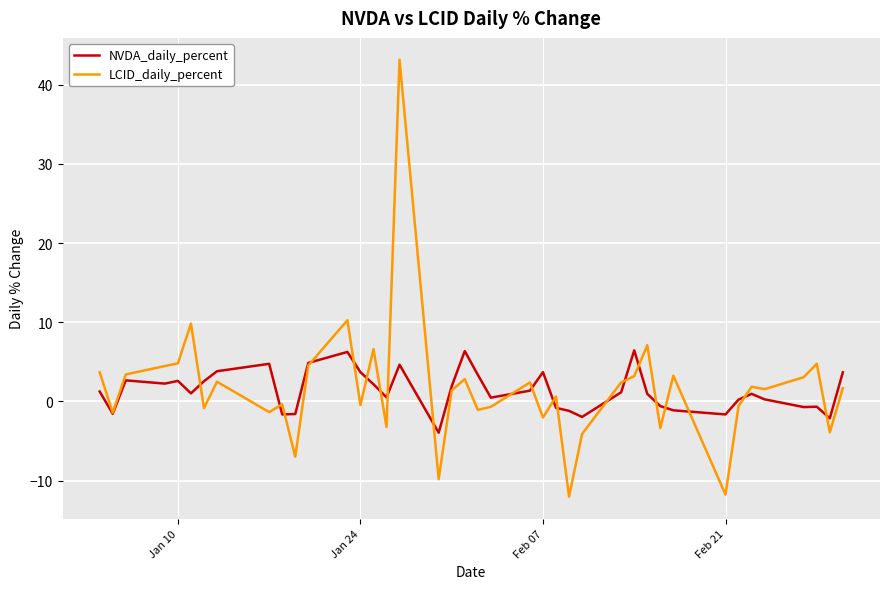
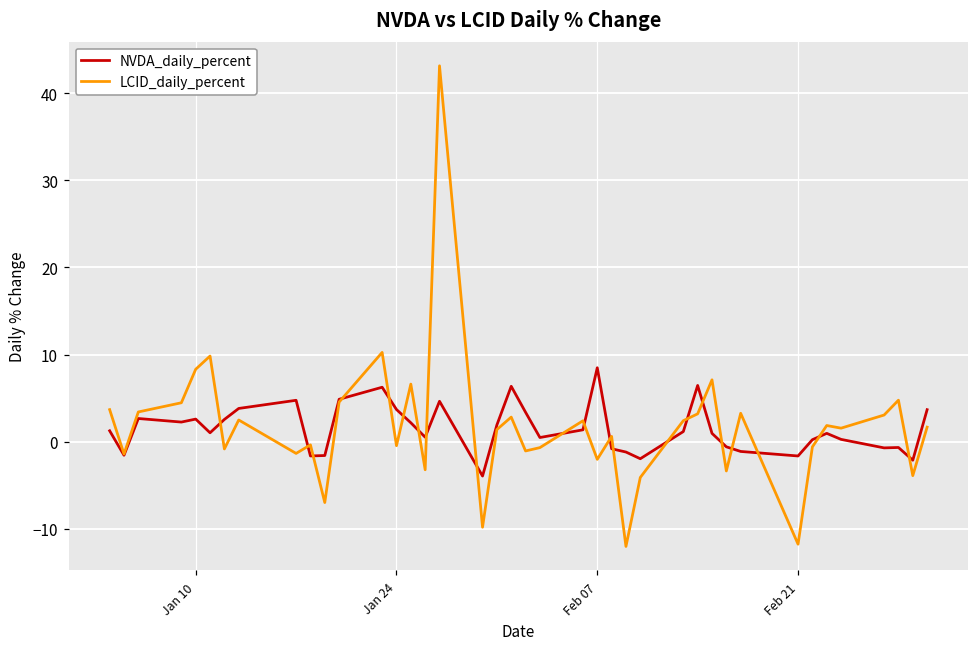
LCID_daily_percent, Jan 10: 5 -> 8
NVDA_daily_percent, Feb 07: 4 -> 8
